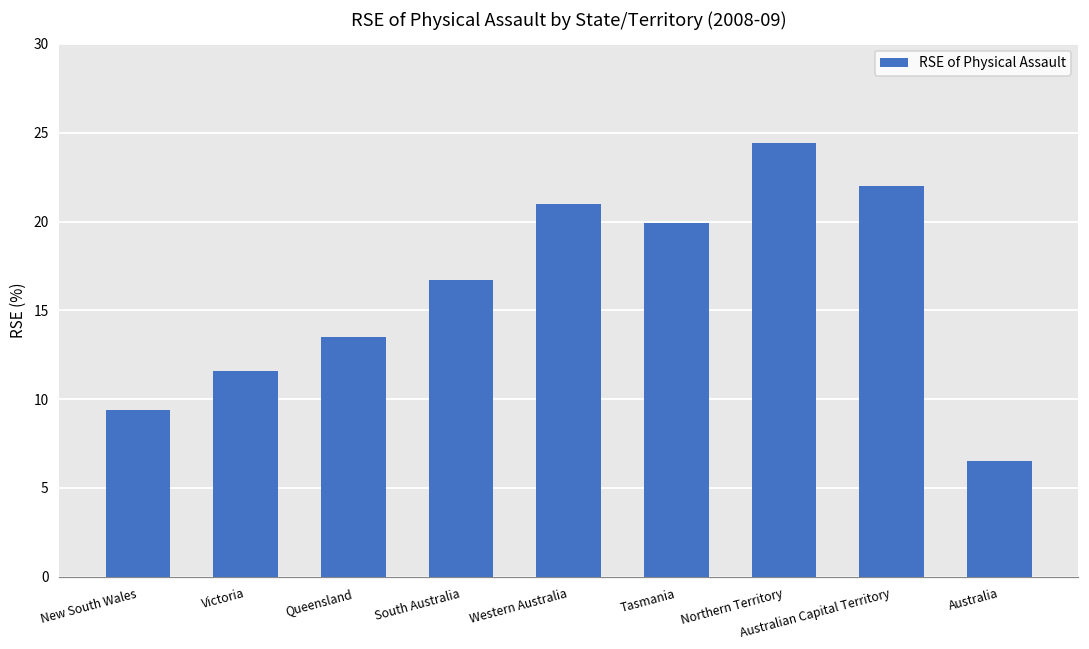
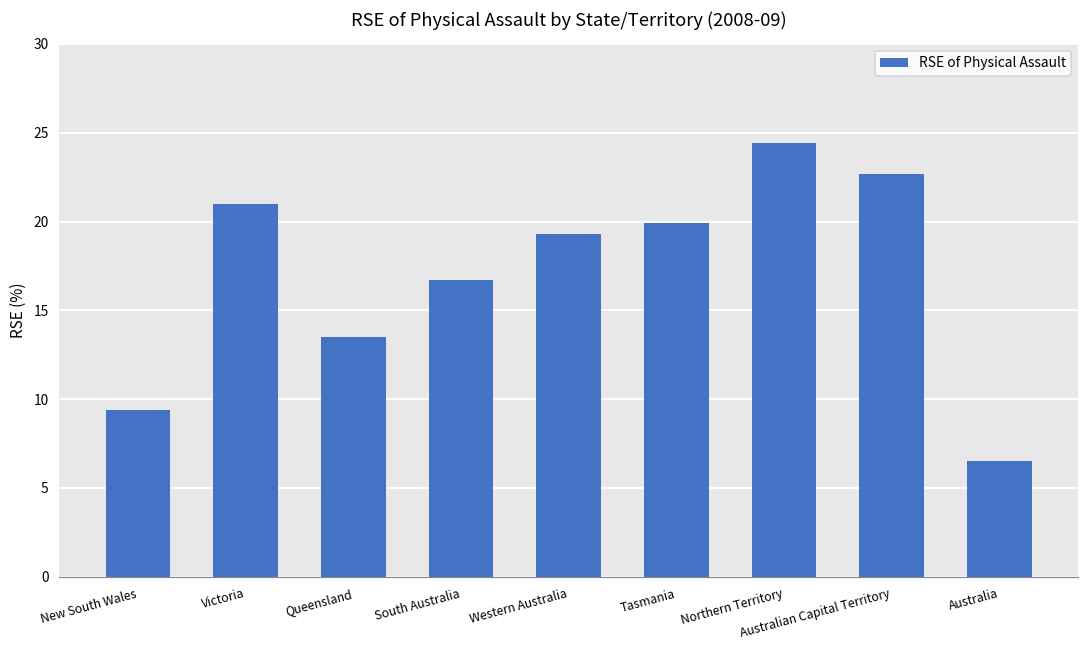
Victoria: 11.6 -> 21.0
Western Australia: 21.0 -> 19.3
Australian Capital Territory: 22.0 -> 22.7
